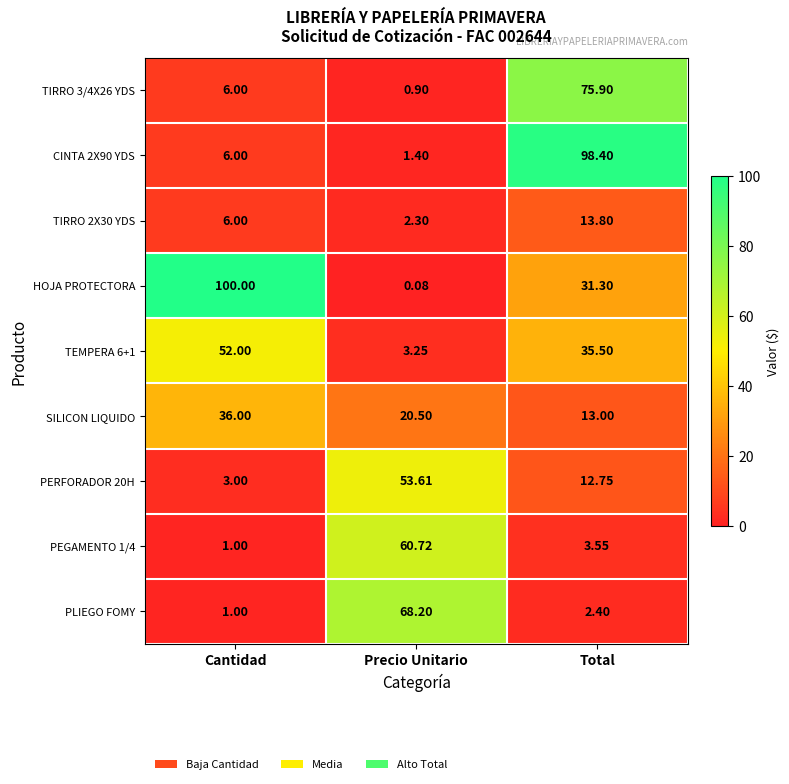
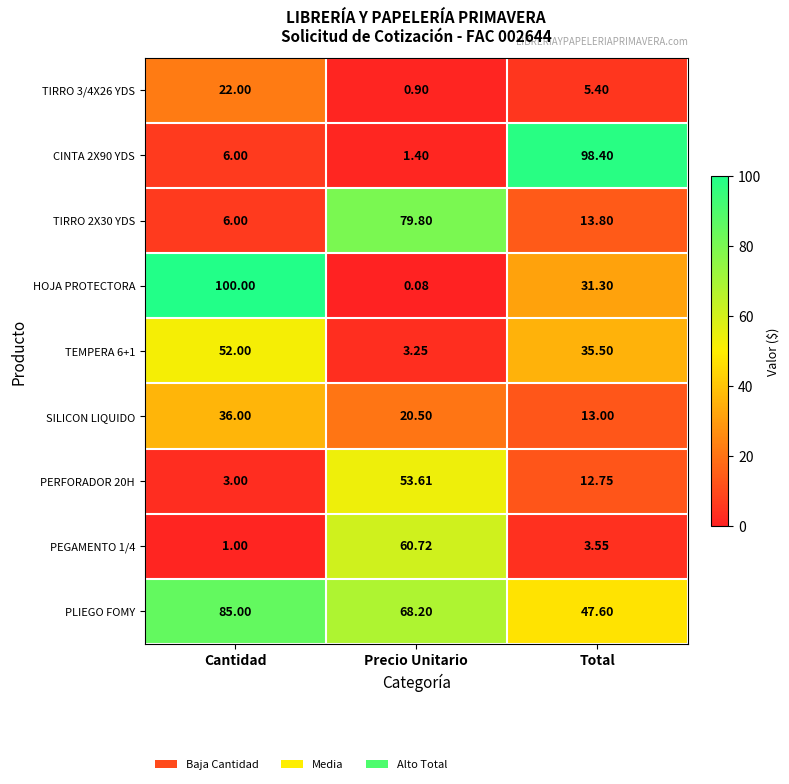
TIRRO 3/4X26 YDS, Cantidad: 6.00 -> 22.00
TIRRO 3/4X26 YDS, Total: 75.90 -> 5.40
TIRRO 2X30 YDS, Precio Unitario: 2.30 -> 79.80
PLIEGO FOMY, Cantidad: 1.00 -> 85.00
PLIEGO FOMY, Total: 2.40 -> 47.60
